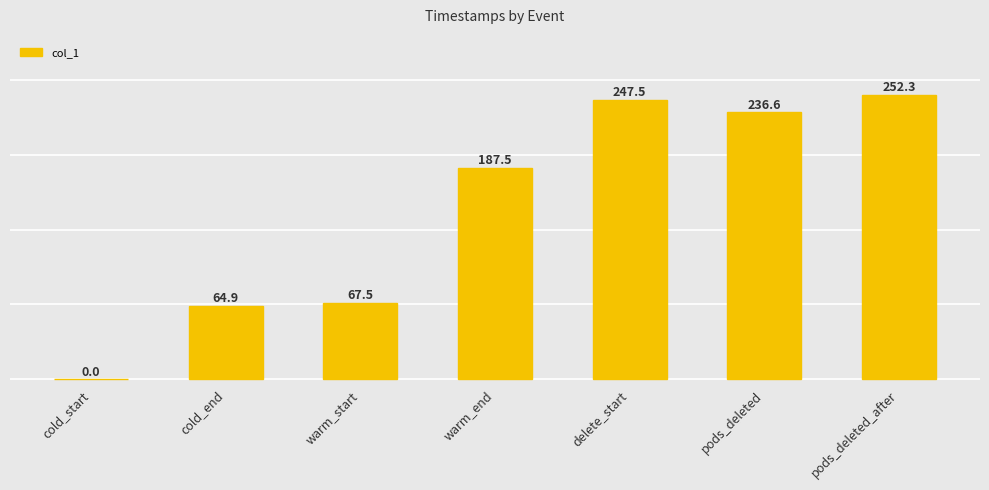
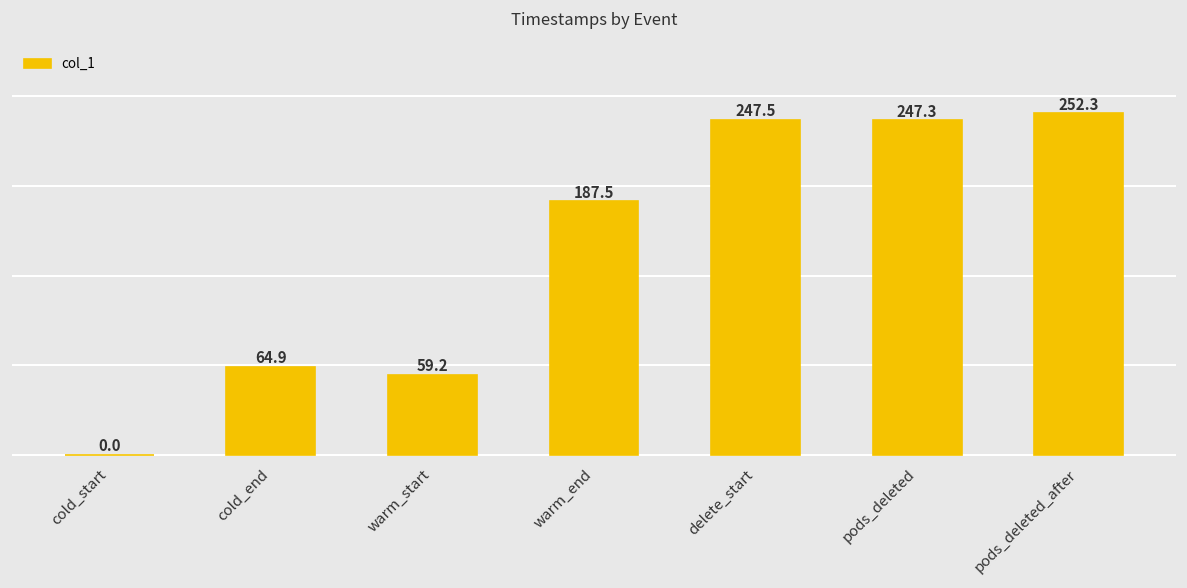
warm_start: 67.5 -> 59.2
pods_deleted: 236.6 -> 247.3
